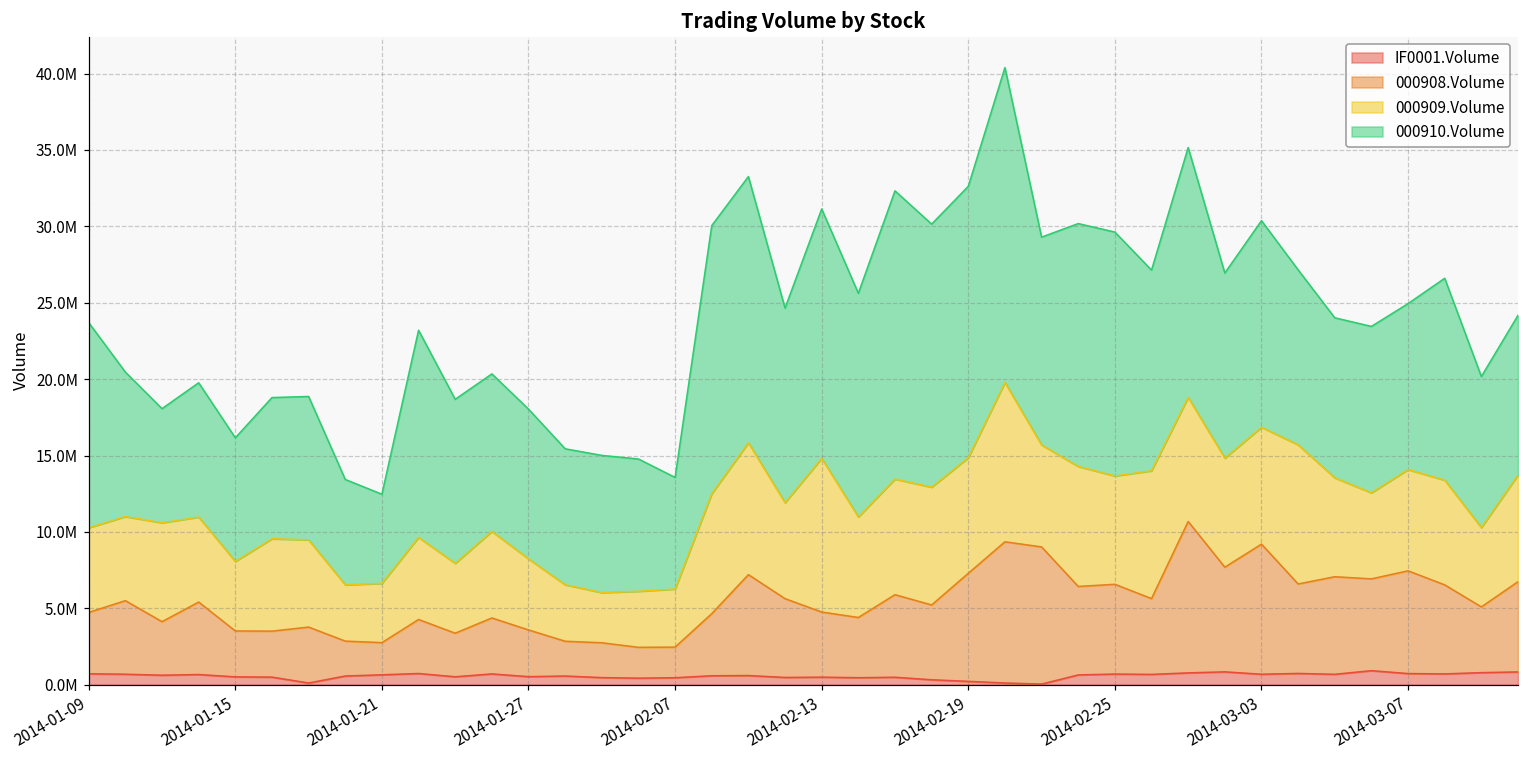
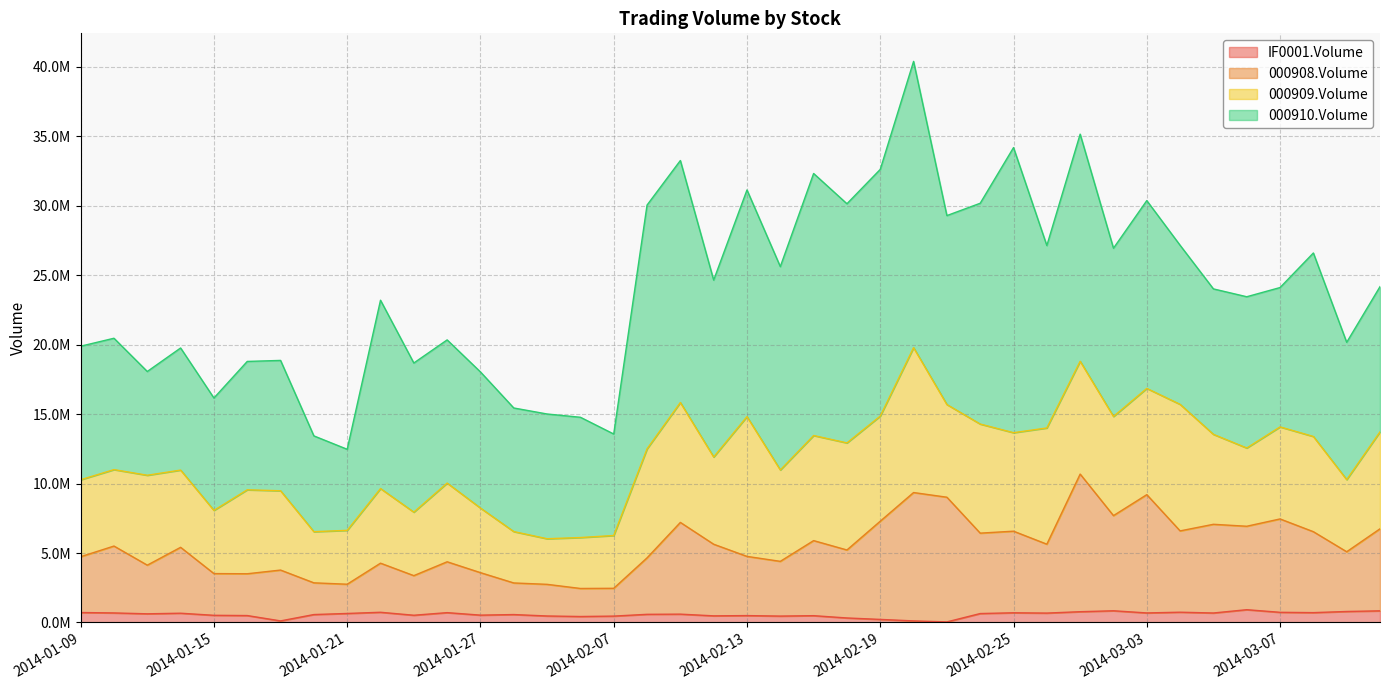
000910.Volume, 2014-01-09: 13400000 -> 9600000
000910.Volume, 2014-02-25: 16000000 -> 20500000
000910.Volume, 2014-03-07: 10900000 -> 10000000
